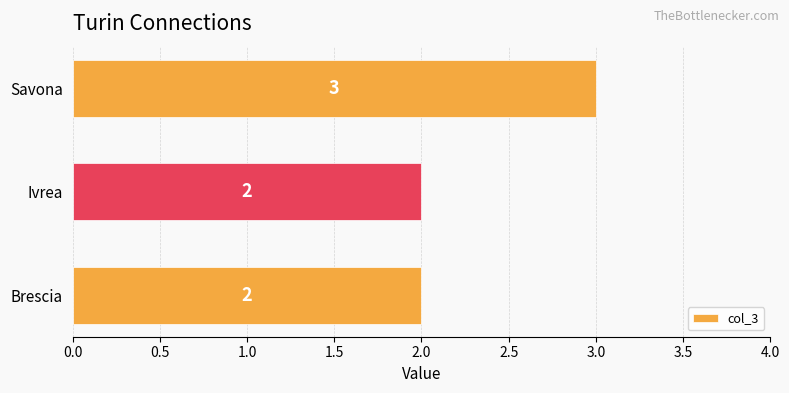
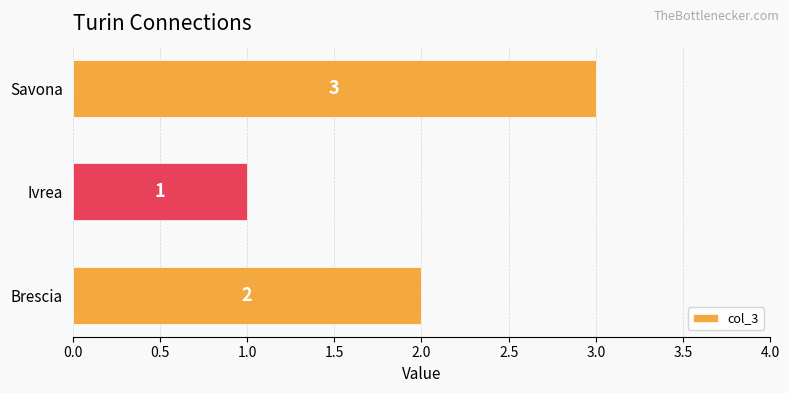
Ivrea: 2 -> 1
